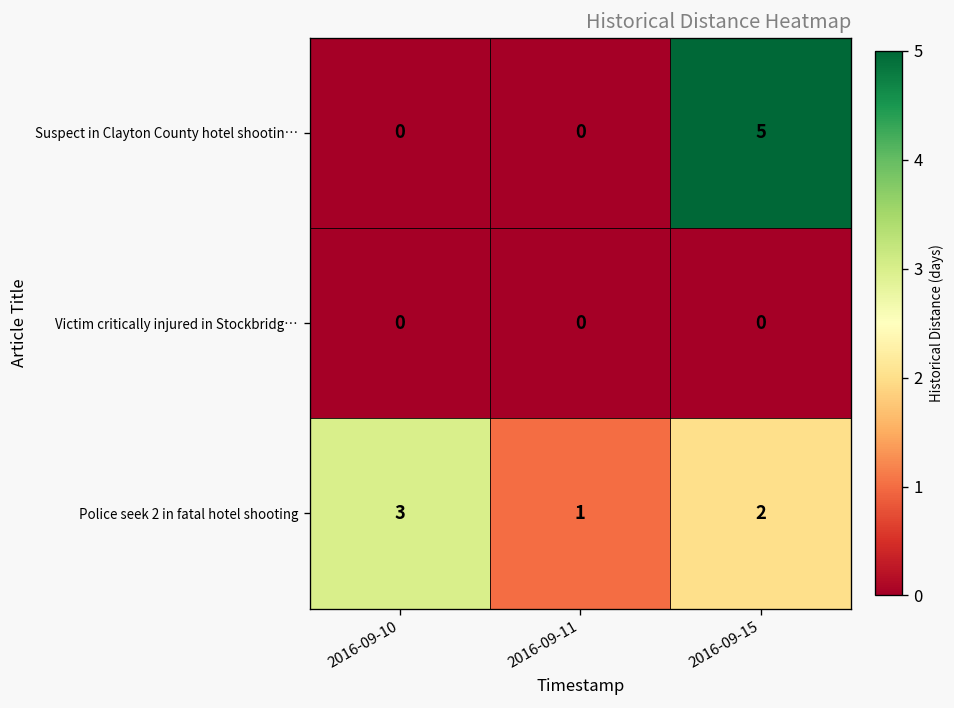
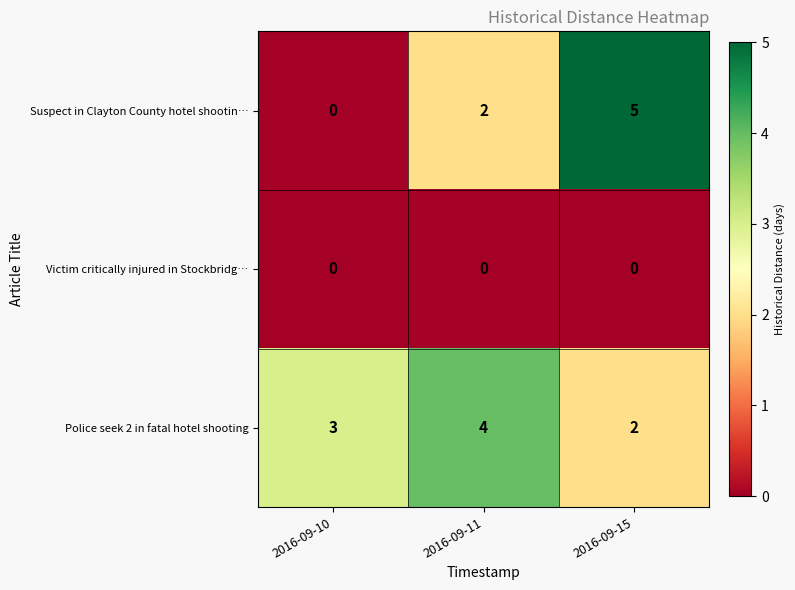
Suspect in Clayton County hotel shootin…, 2016-09-11: 0 -> 2
Police seek 2 in fatal hotel shooting, 2016-09-11: 1 -> 4
